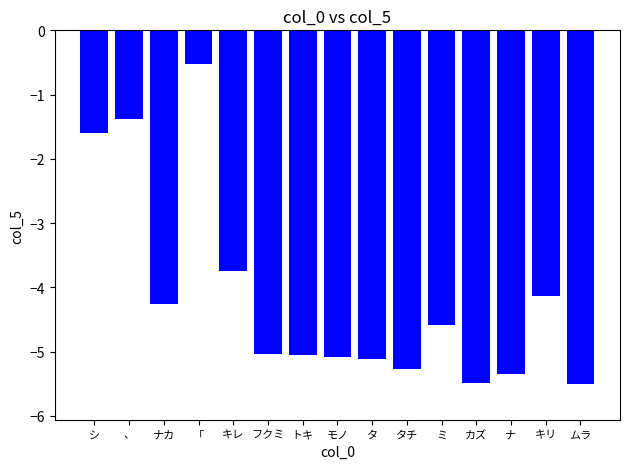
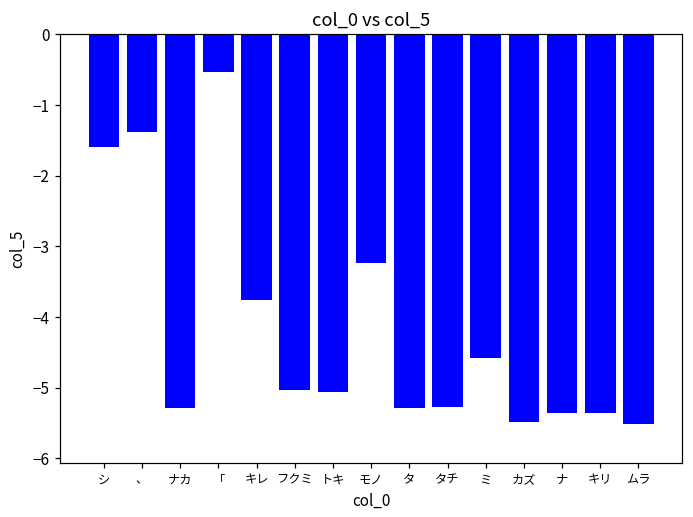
ナカ: -4.3 -> -5.3
モノ: -5.1 -> -3.2
タ: -5.1 -> -5.3
キリ: -4.1 -> -5.4
